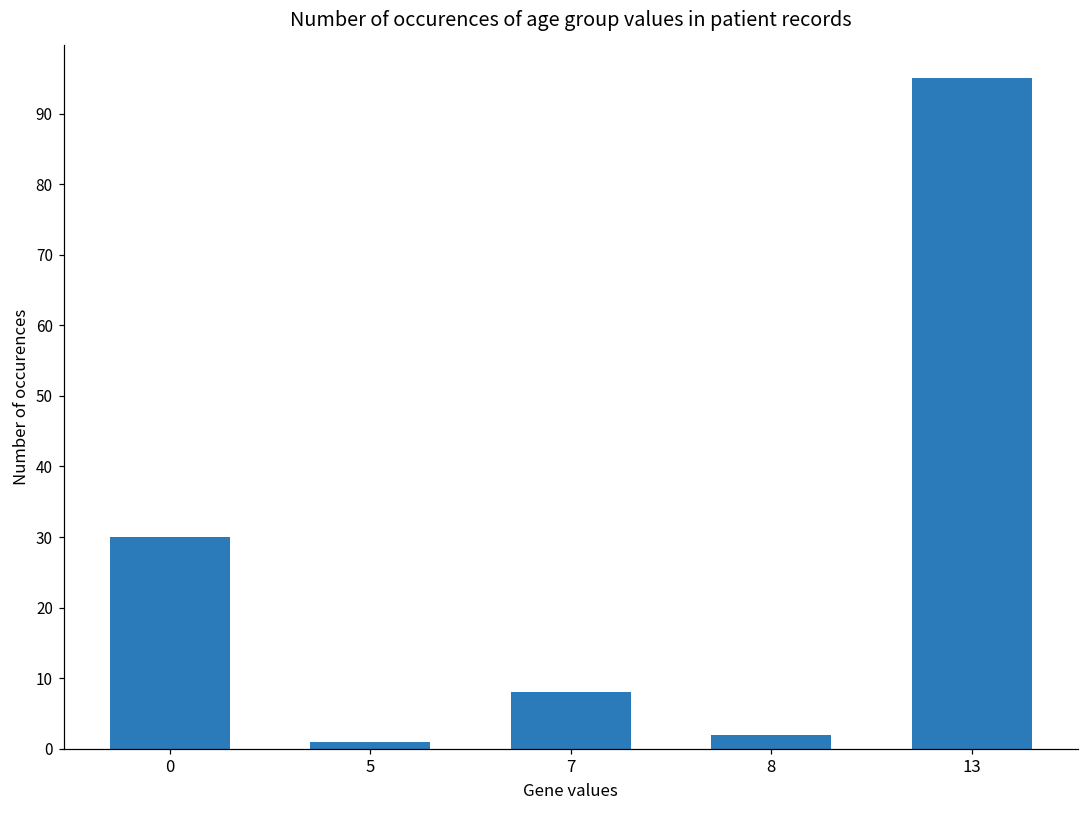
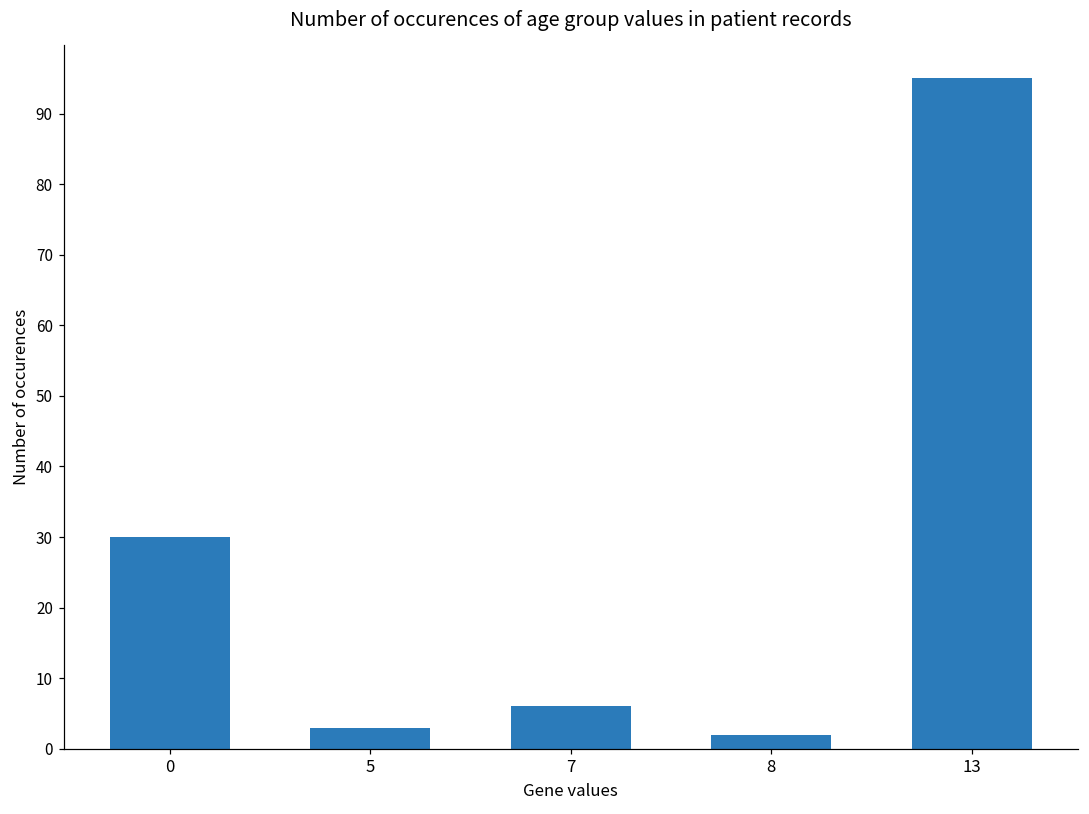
5: 1 -> 3
7: 8 -> 6
